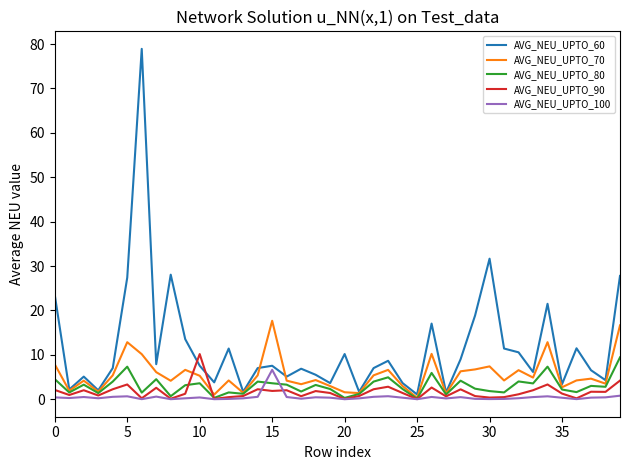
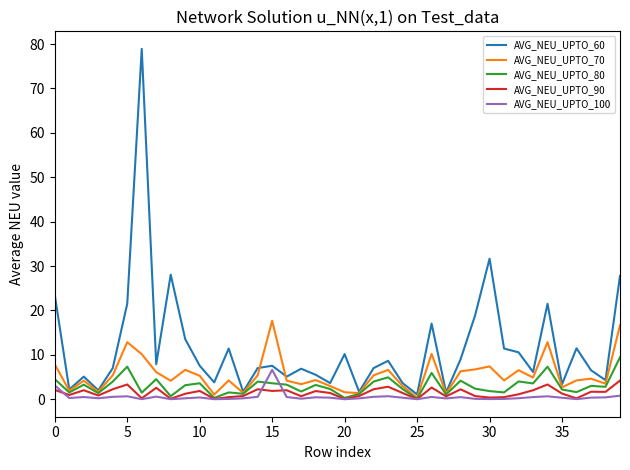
AVG_NEU_UPTO_100, 0: 0 -> 3
AVG_NEU_UPTO_60, 5: 27 -> 21
AVG_NEU_UPTO_90, 10: 10 -> 2
